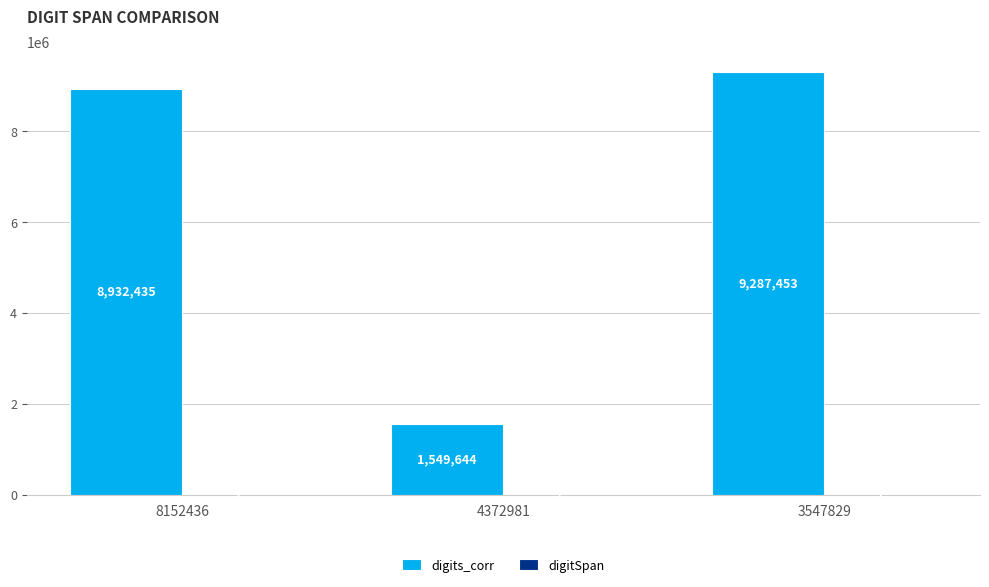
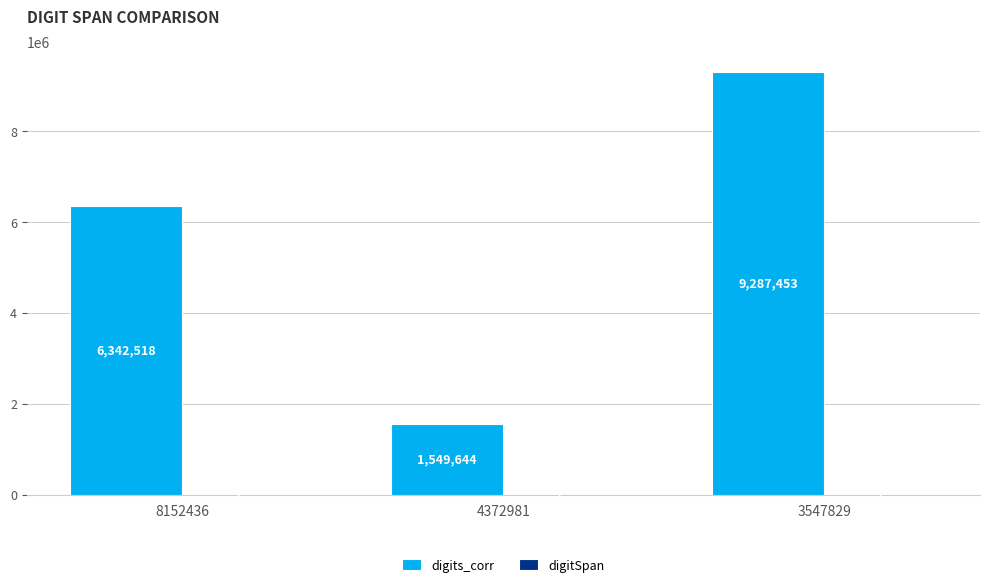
digits_corr, 8152436: 8,932,435 -> 6,342,518
